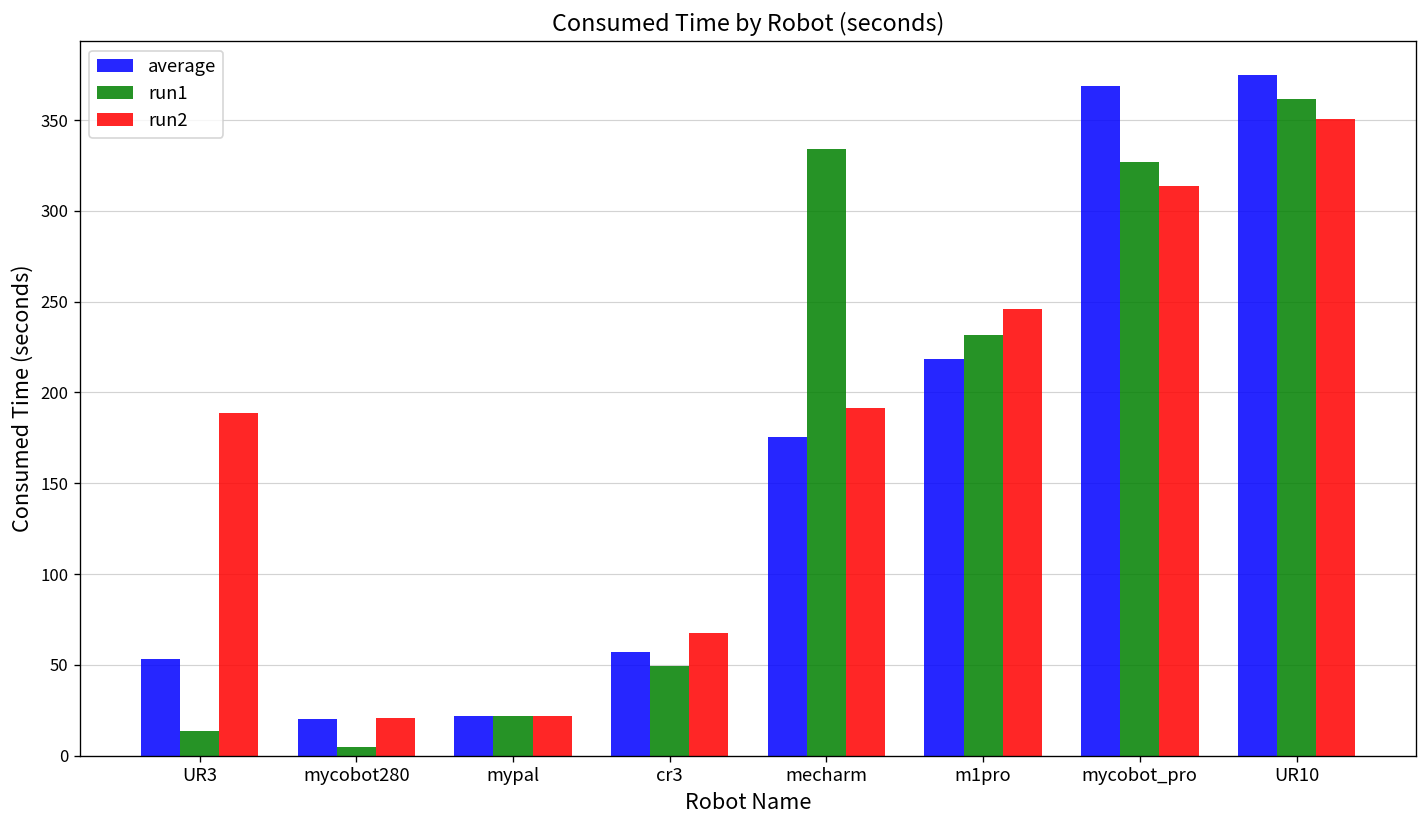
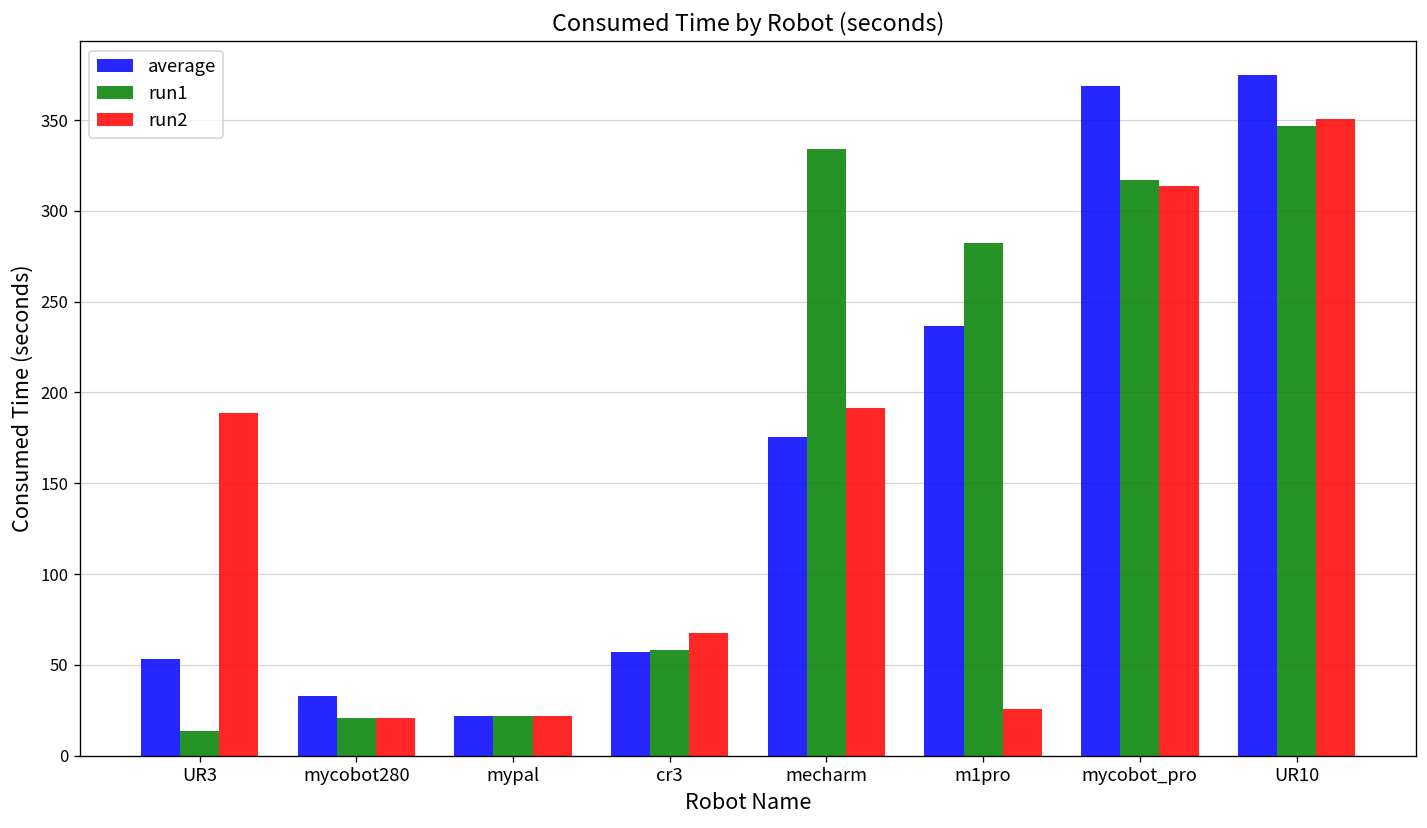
average, mycobot280: 20 -> 33
run1, mycobot280: 5 -> 21
run1, cr3: 50 -> 58
average, m1pro: 219 -> 237
run1, m1pro: 232 -> 282
run2, m1pro: 246 -> 26
run1, mycobot_pro: 327 -> 317
run1, UR10: 362 -> 347
